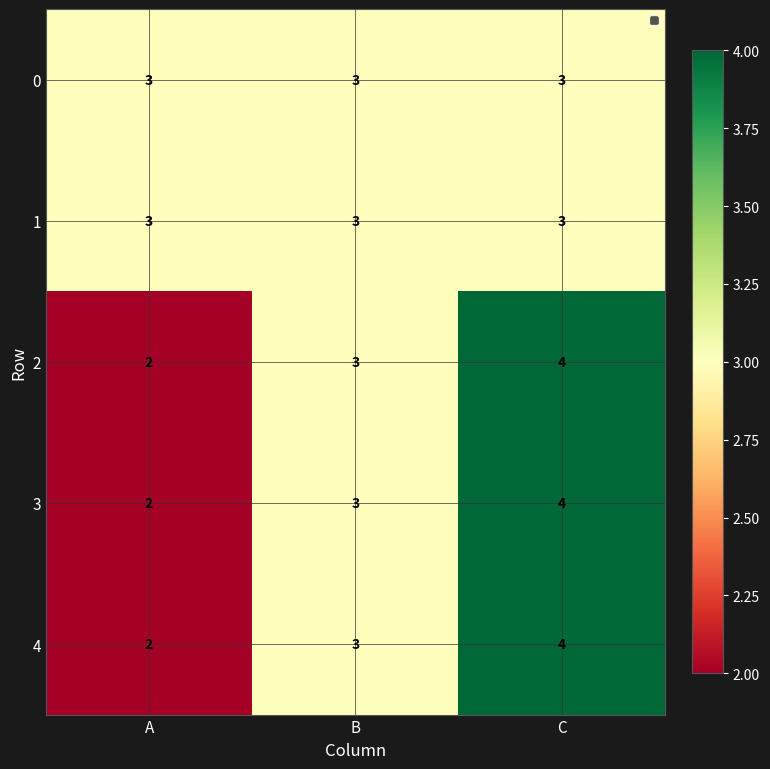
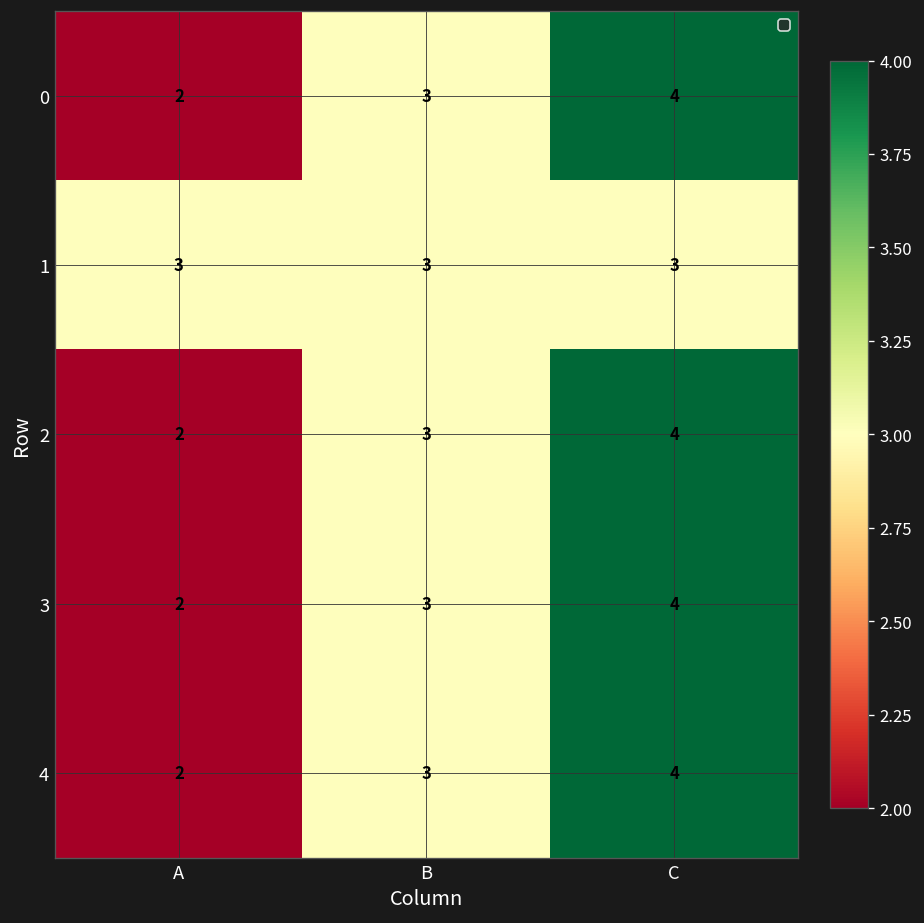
0, A: 3 -> 2
0, C: 3 -> 4
